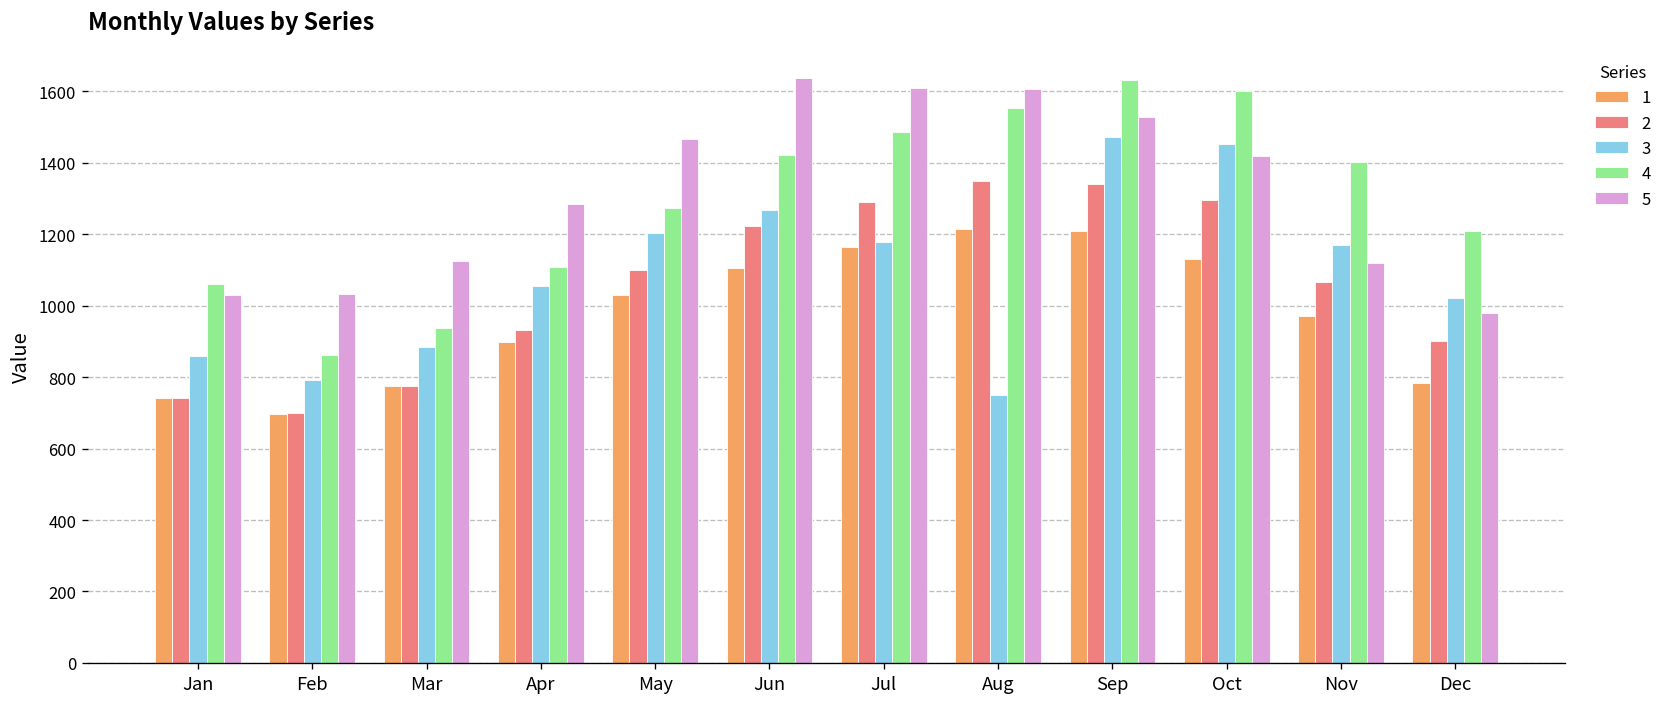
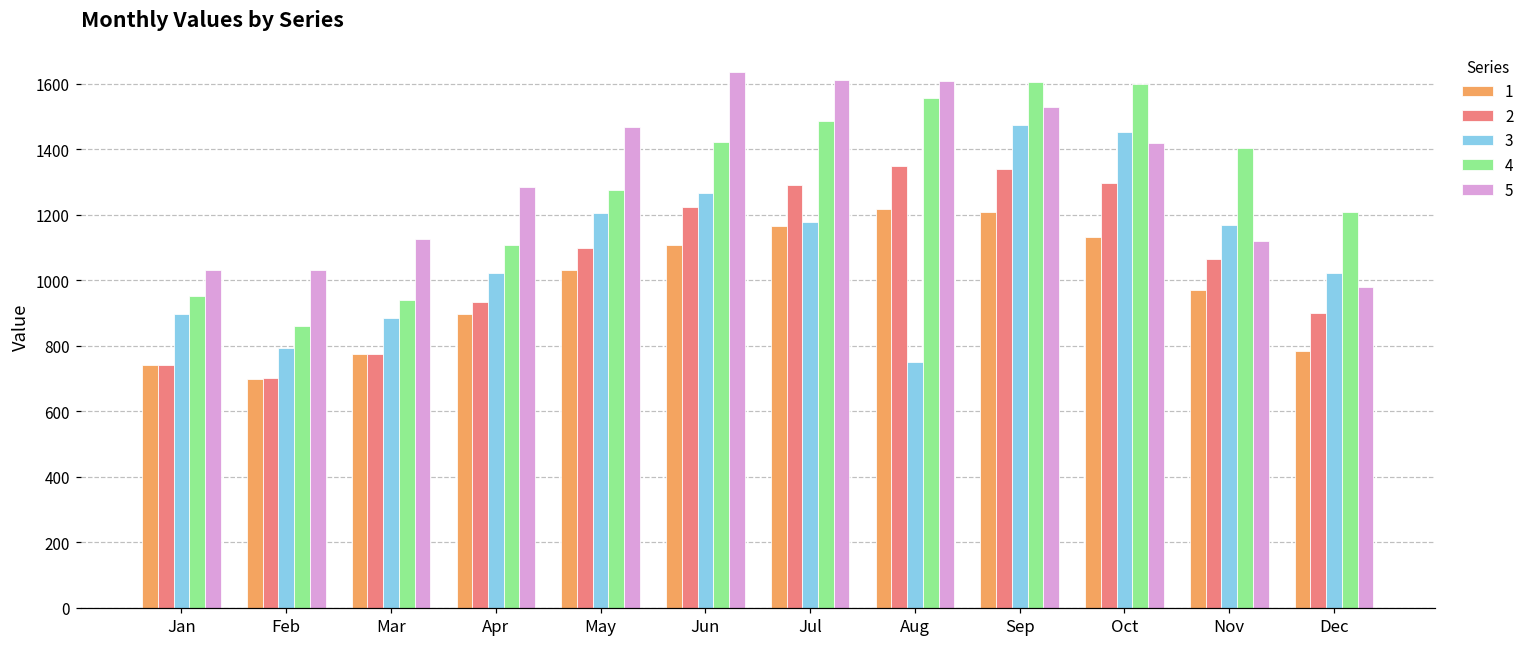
3, Jan: 860 -> 900
4, Jan: 1060 -> 950
3, Apr: 1060 -> 1020
4, Sep: 1630 -> 1600
